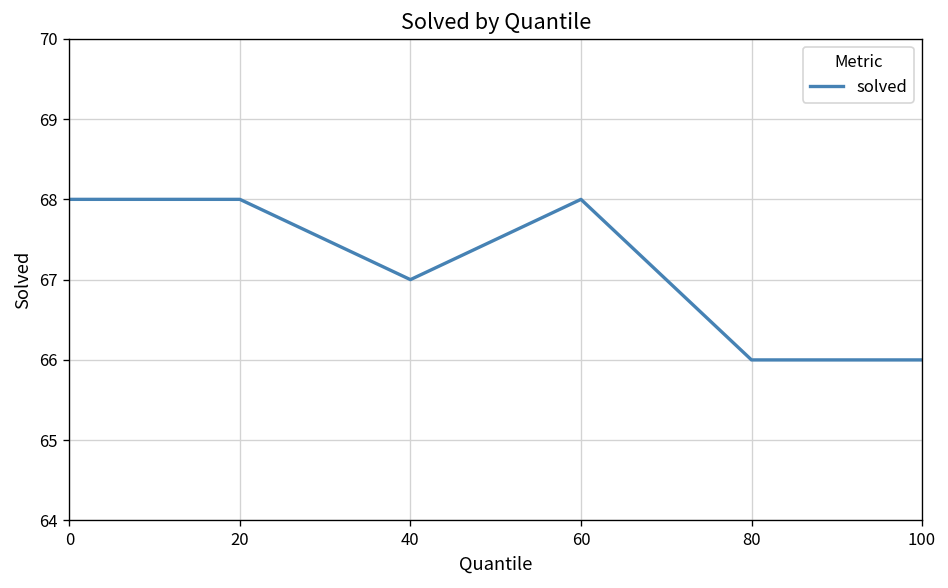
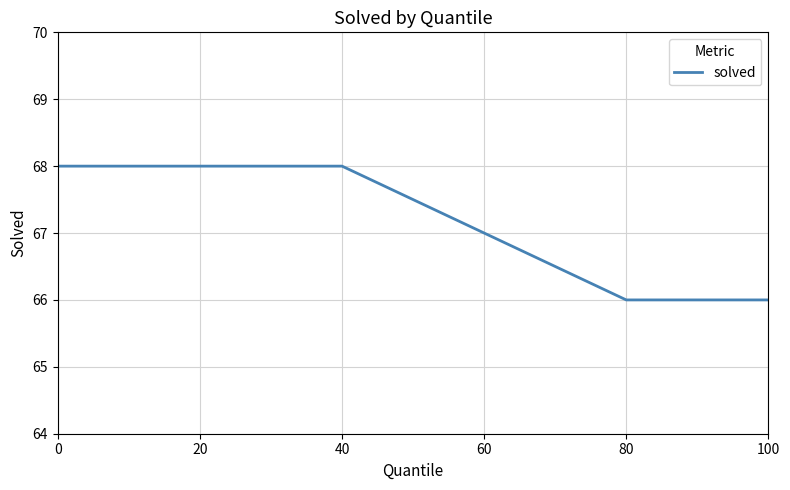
40: 67 -> 68
60: 68 -> 67
